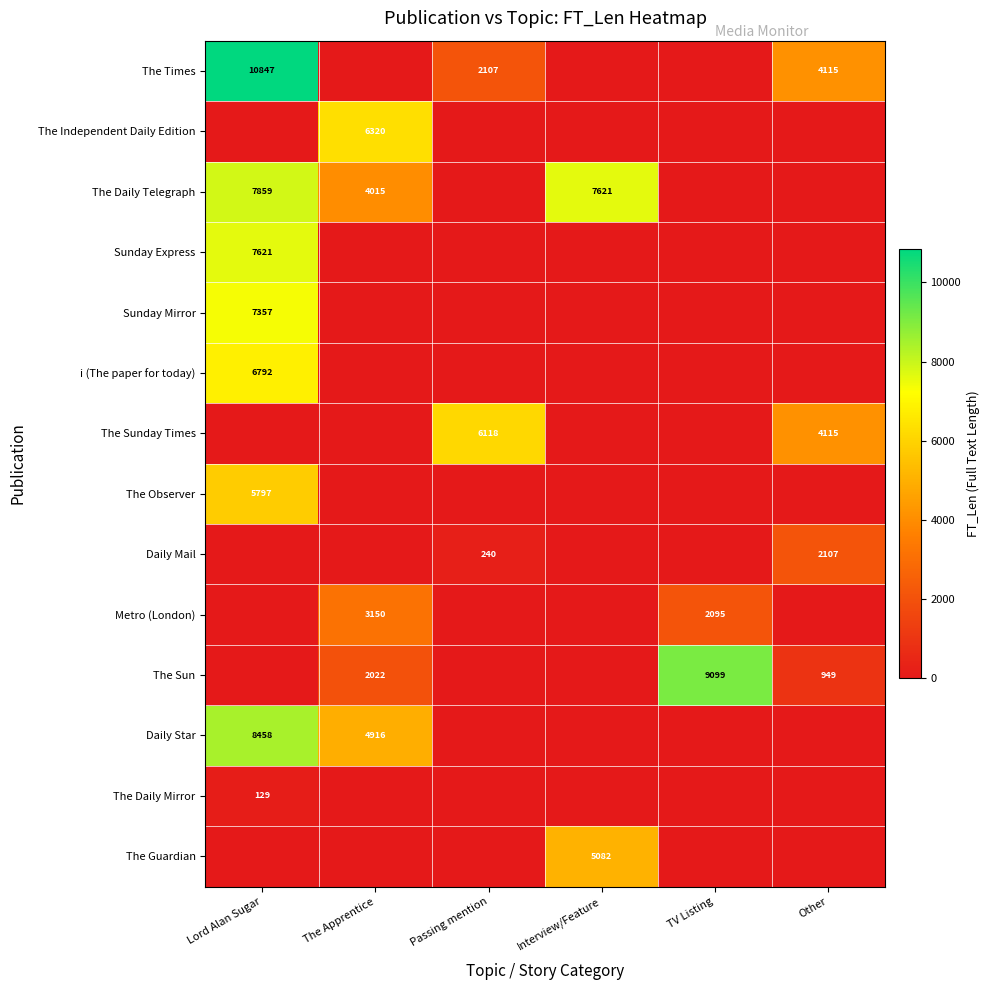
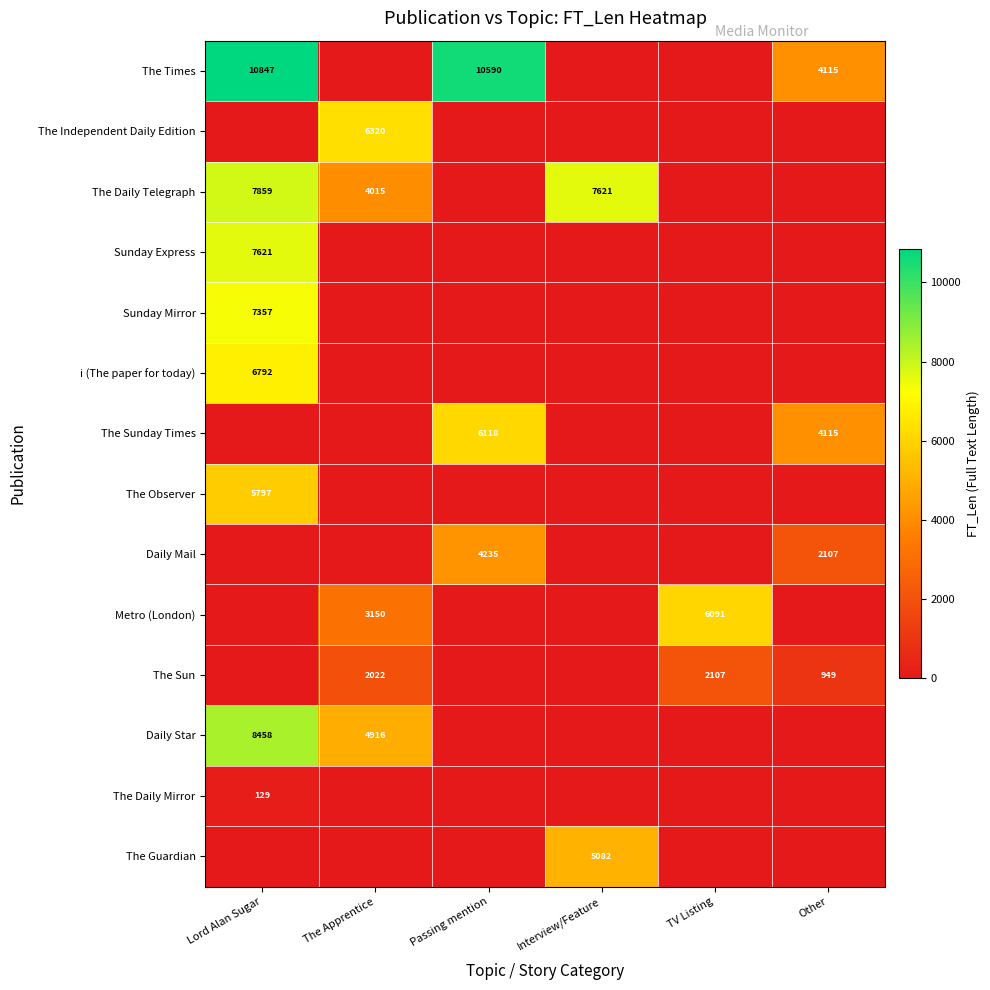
The Times, Passing mention: 2107 -> 10590
Daily Mail, Passing mention: 240 -> 4235
Metro (London), TV Listing: 2095 -> 6091
The Sun, TV Listing: 9099 -> 2107
